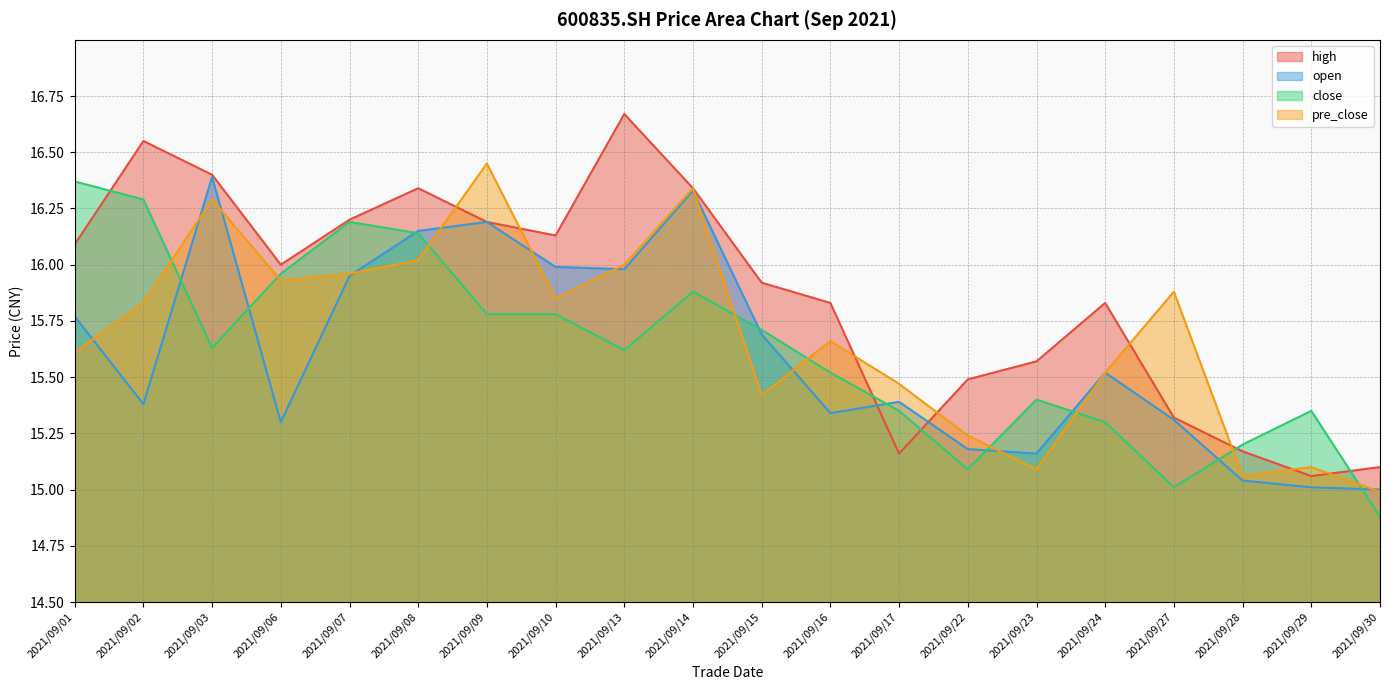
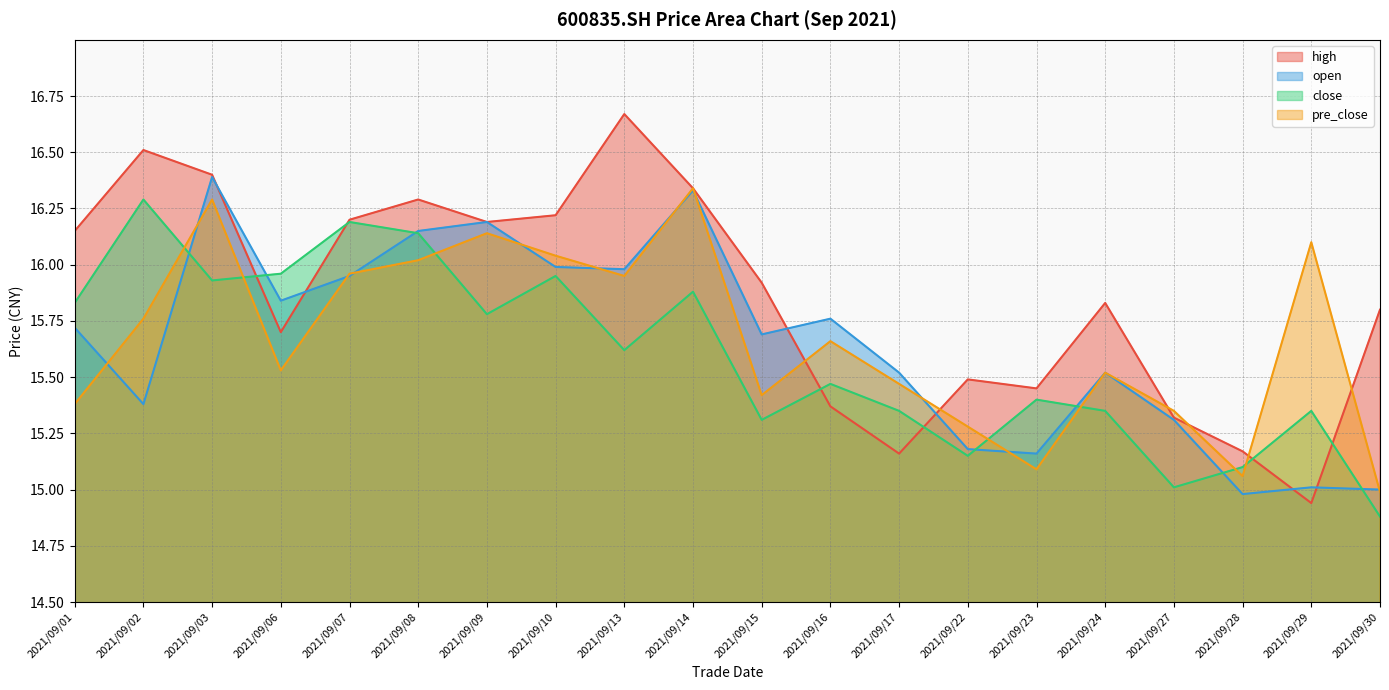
high, 2021/09/01: 16.09 -> 16.15
open, 2021/09/01: 15.77 -> 15.72
close, 2021/09/01: 16.37 -> 15.83
pre_close, 2021/09/01: 15.61 -> 15.38
high, 2021/09/02: 16.55 -> 16.51
pre_close, 2021/09/02: 15.83 -> 15.76
close, 2021/09/03: 15.63 -> 15.93
high, 2021/09/06: 16.0 -> 15.7
open, 2021/09/06: 15.30 -> 15.84
pre_close, 2021/09/06: 15.93 -> 15.53
high, 2021/09/08: 16.34 -> 16.29
pre_close, 2021/09/09: 16.45 -> 16.14
high, 2021/09/10: 16.13 -> 16.22
close, 2021/09/10: 15.78 -> 15.95
pre_close, 2021/09/10: 15.85 -> 16.04
pre_close, 2021/09/13: 16.00 -> 15.95
close, 2021/09/15: 15.71 -> 15.31
high, 2021/09/16: 15.83 -> 15.37
open, 2021/09/16: 15.34 -> 15.76
close, 2021/09/16: 15.52 -> 15.47
open, 2021/09/17: 15.39 -> 15.52
close, 2021/09/22: 15.09 -> 15.15
pre_close, 2021/09/22: 15.24 -> 15.28
high, 2021/09/23: 15.57 -> 15.45
close, 2021/09/24: 15.30 -> 15.35
pre_close, 2021/09/27: 15.88 -> 15.35
open, 2021/09/28: 15.04 -> 14.98
close, 2021/09/28: 15.2 -> 15.1
high, 2021/09/29: 15.06 -> 14.94
pre_close, 2021/09/29: 15.1 -> 16.1
high, 2021/09/30: 15.1 -> 15.8
